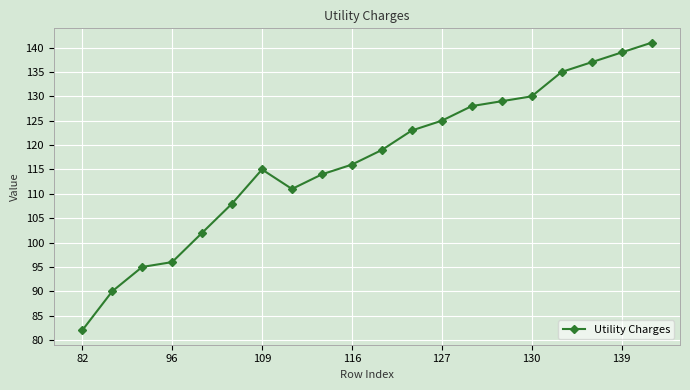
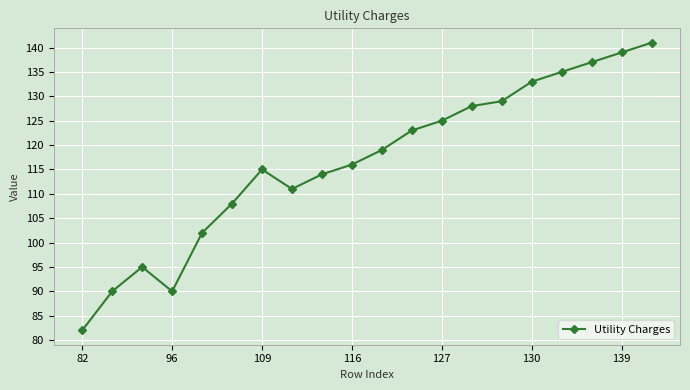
96: 96 -> 90
130: 130 -> 133
